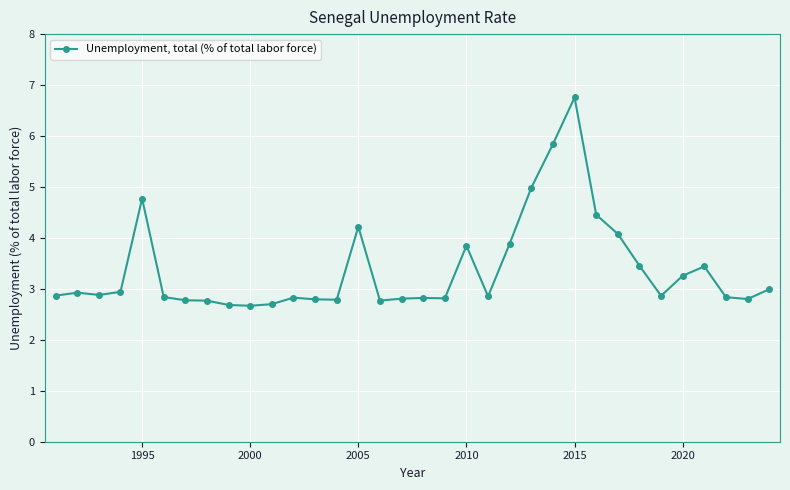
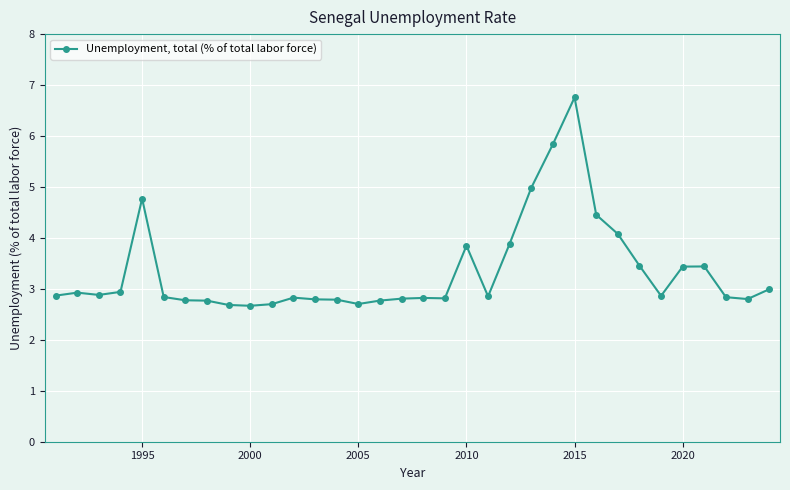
2005: 4.2 -> 2.7
2020: 3.3 -> 3.4
